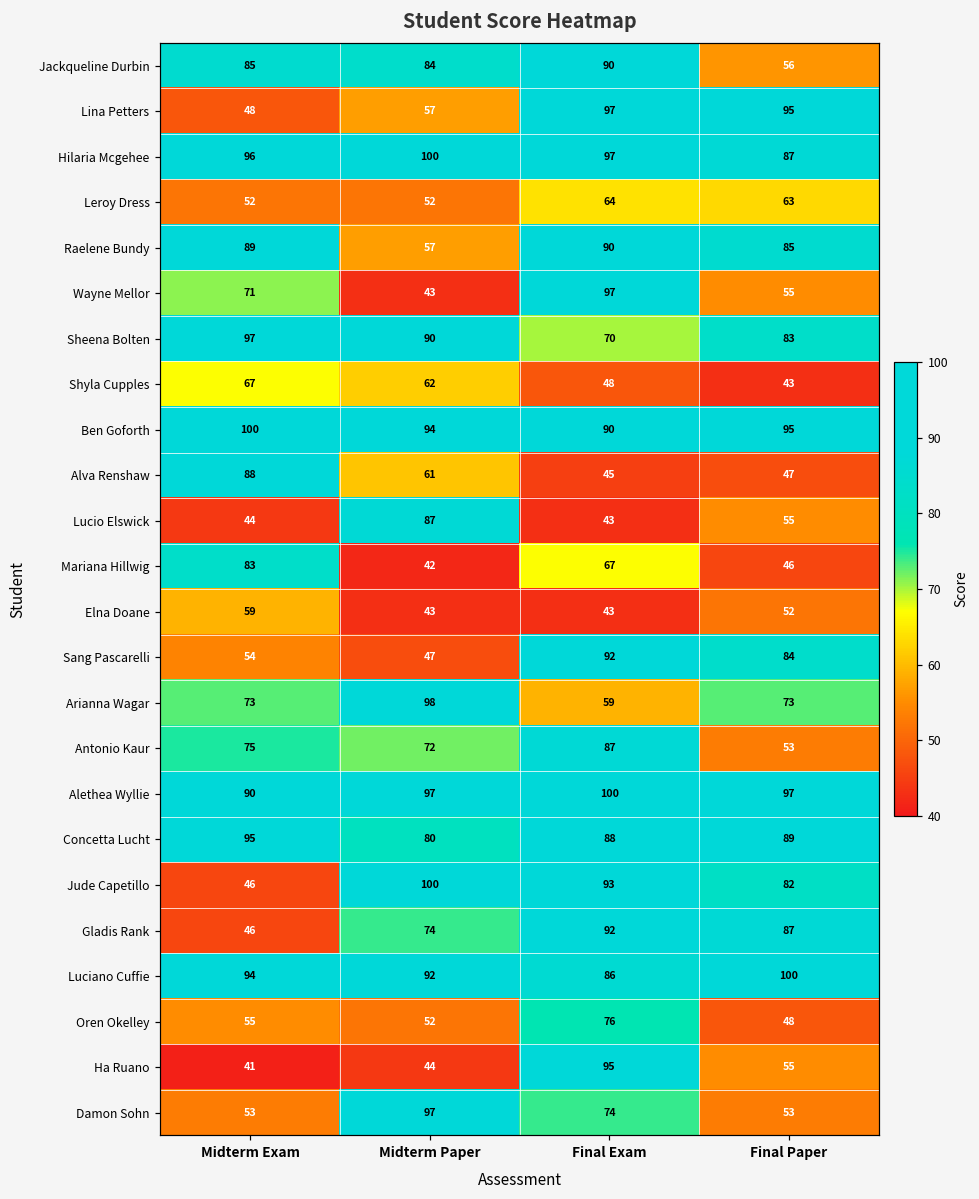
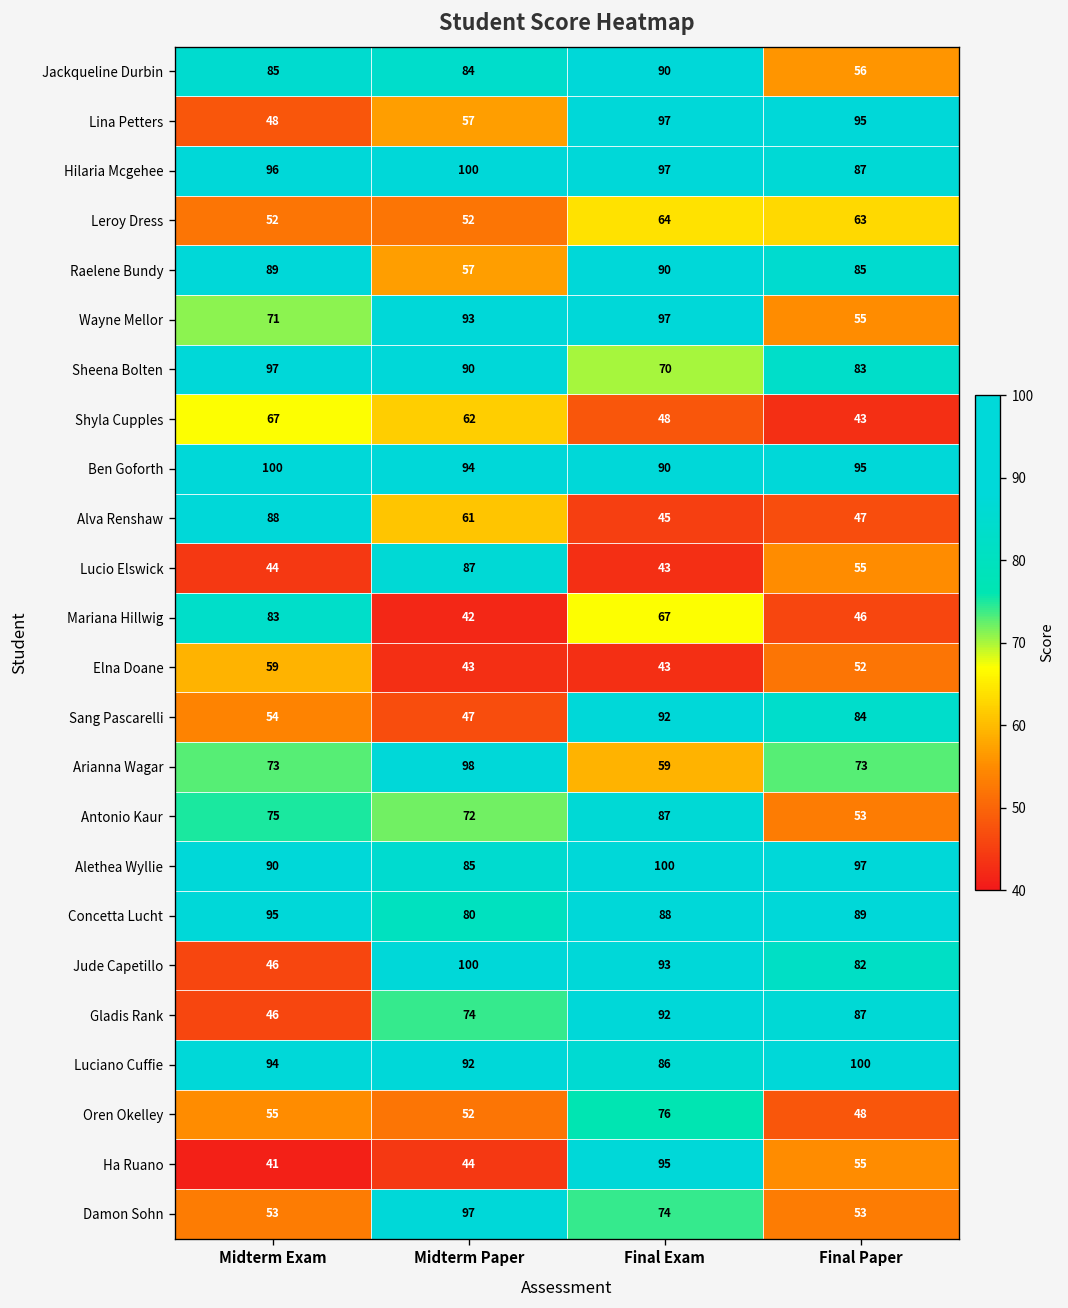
Wayne Mellor, Midterm Paper: 43 -> 93
Alethea Wyllie, Midterm Paper: 97 -> 85
